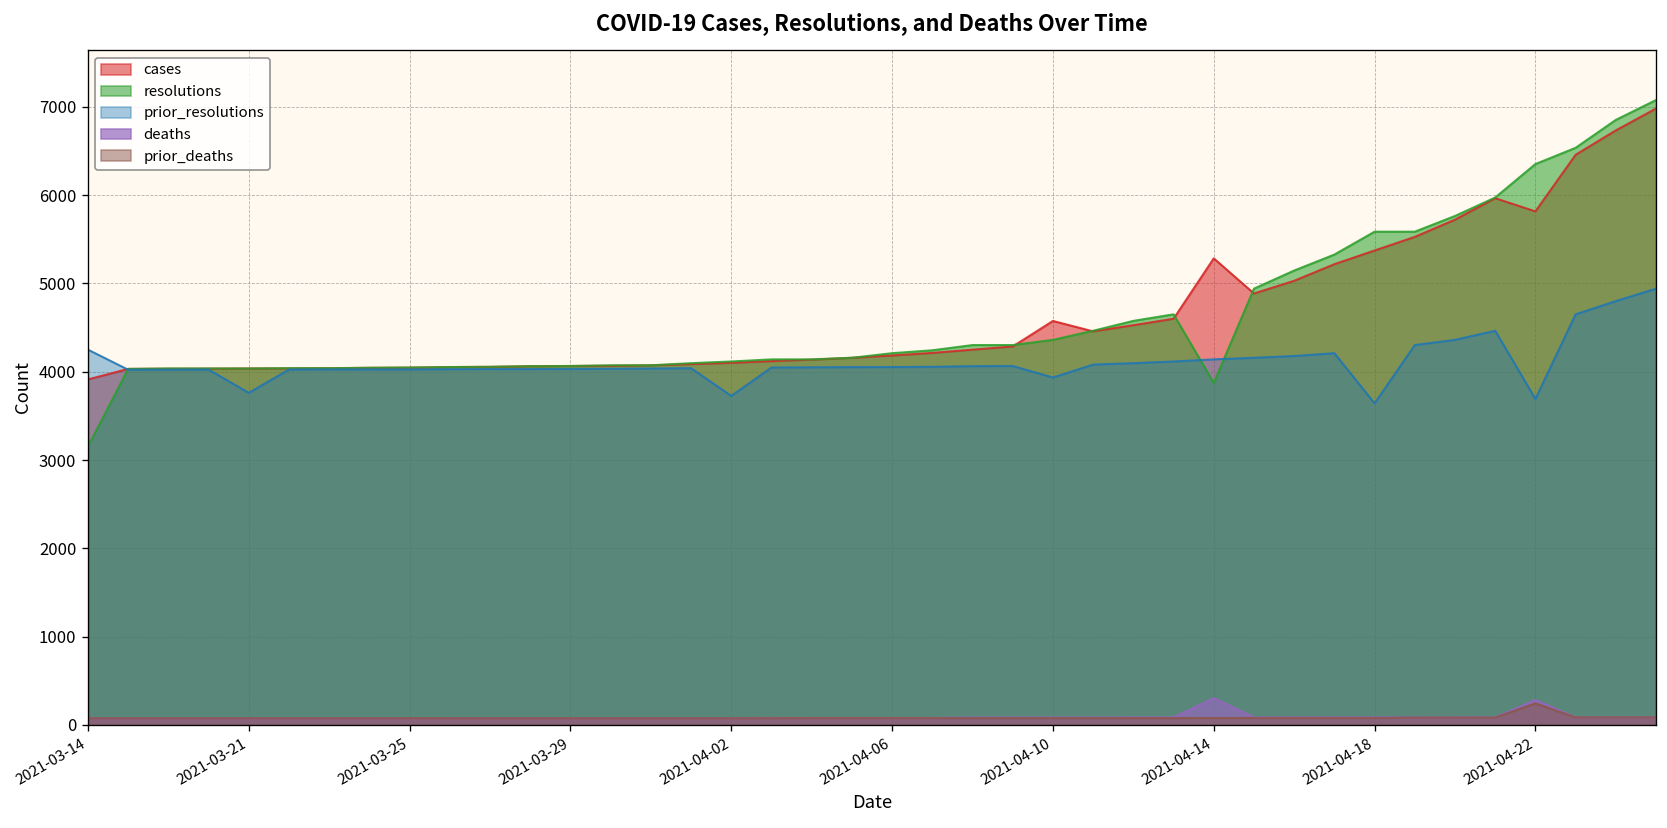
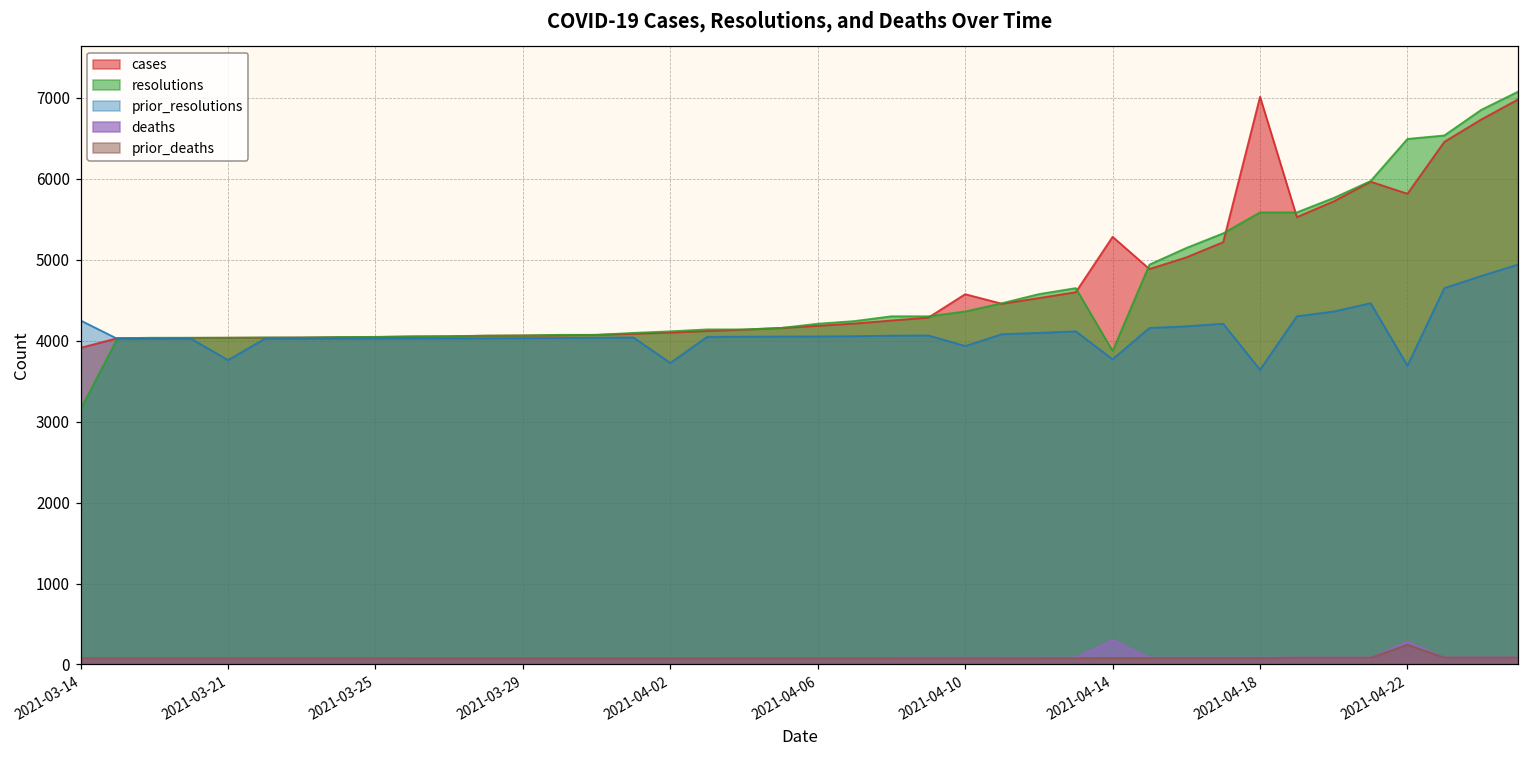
prior_resolutions, 2021-04-14: 4100 -> 3800
cases, 2021-04-18: 5400 -> 7000
resolutions, 2021-04-22: 6400 -> 6500
